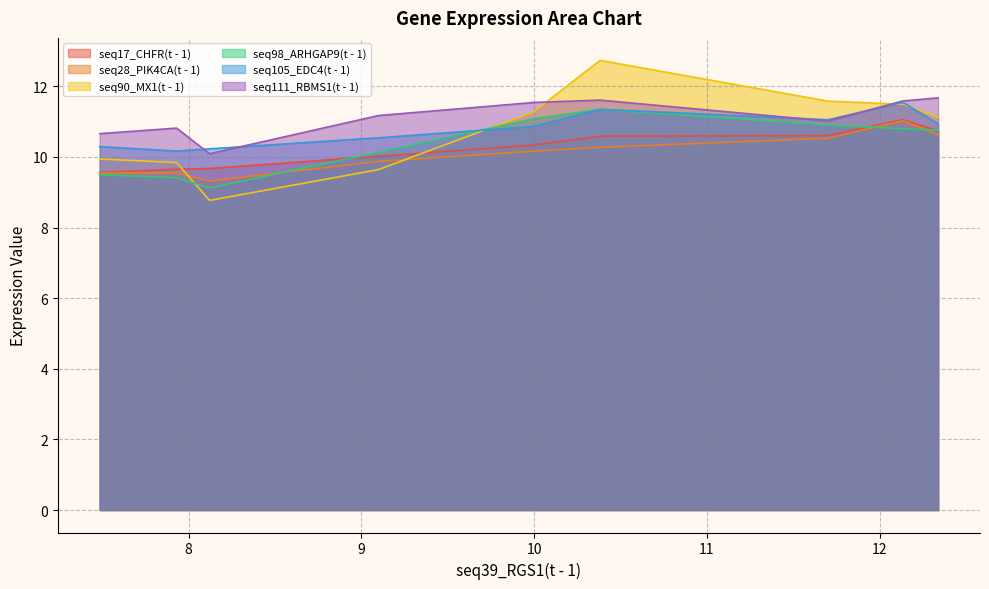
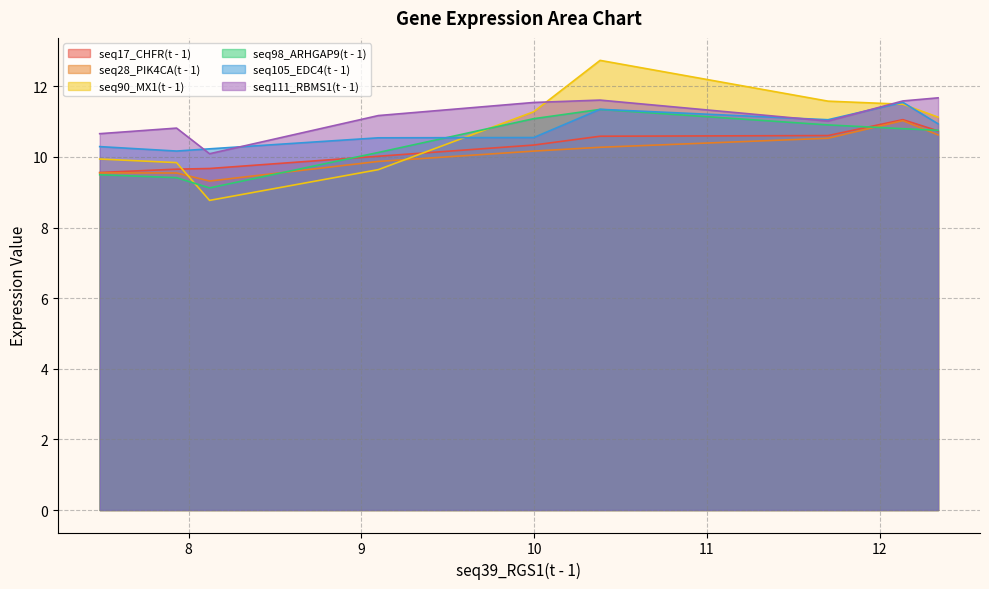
seq105_EDC4(t - 1), 10: 10.9 -> 10.5
